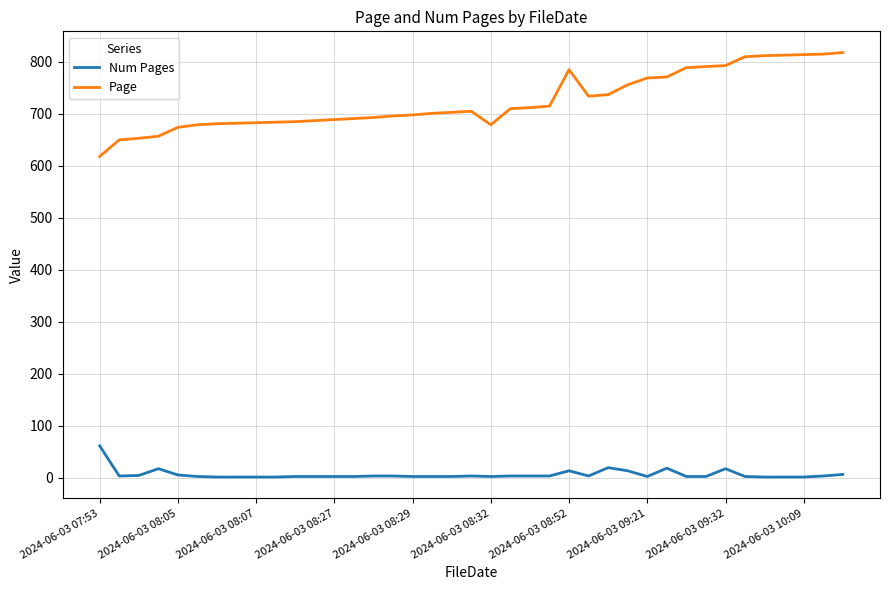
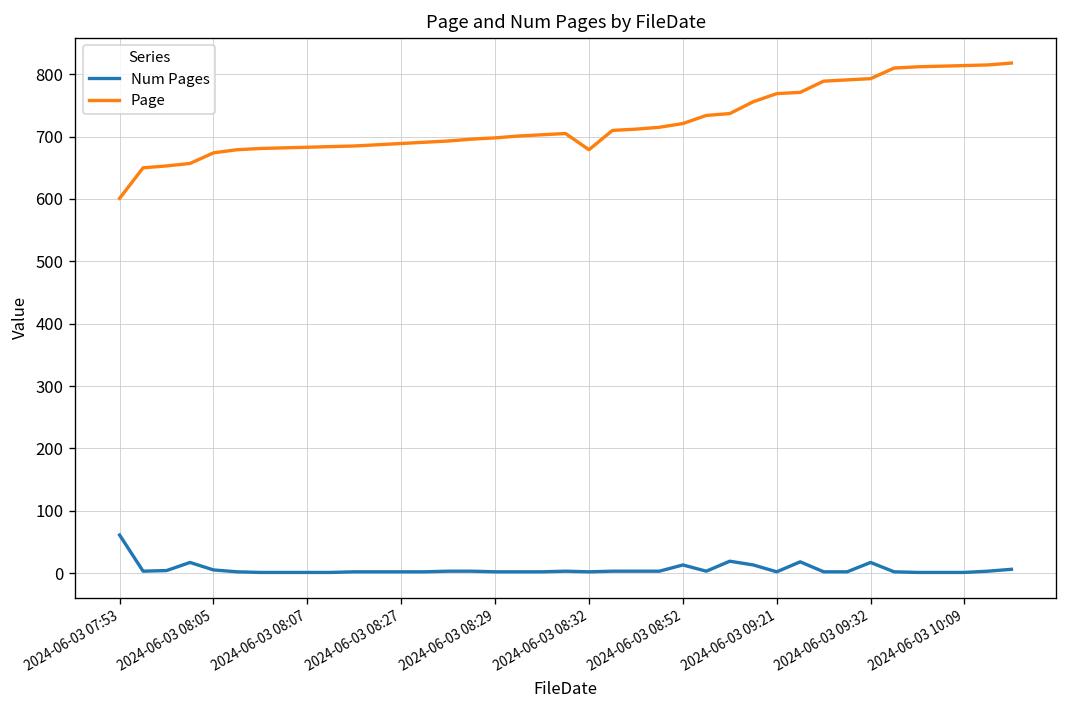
Page, 2024-06-03 07:53: 620 -> 600
Page, 2024-06-03 08:52: 790 -> 720
